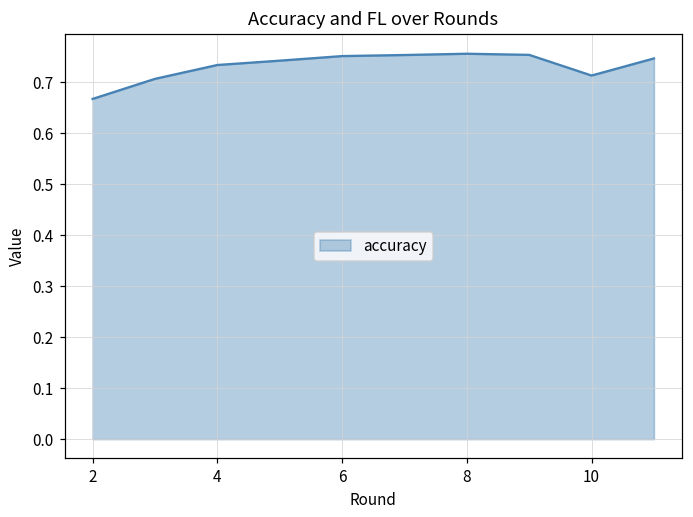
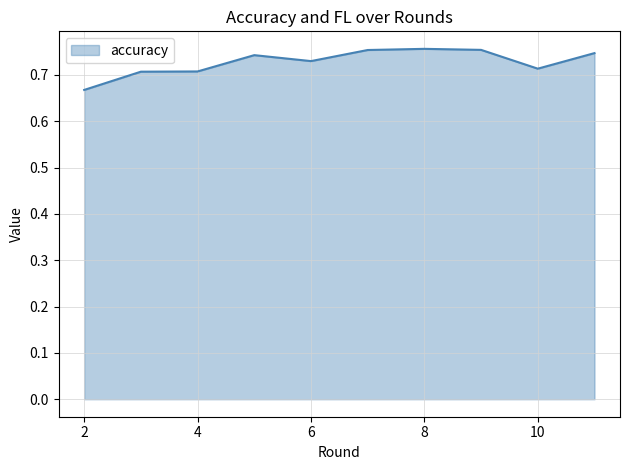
4: 0.73 -> 0.71
6: 0.75 -> 0.73
